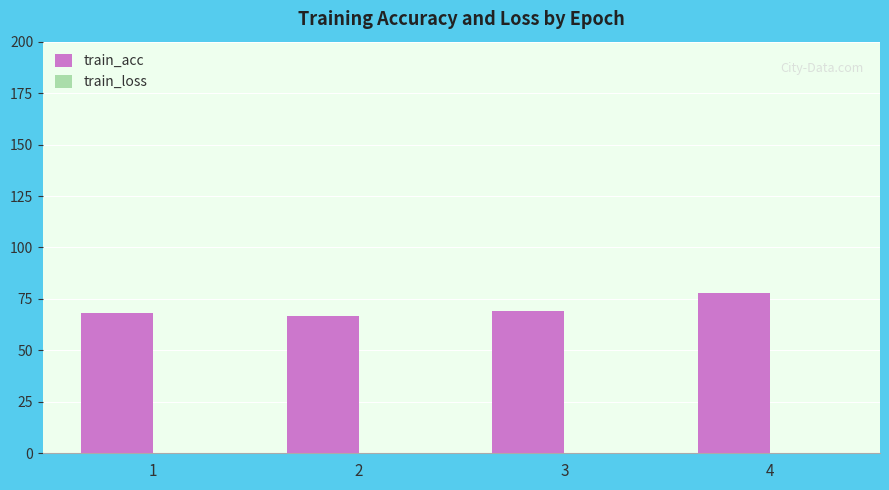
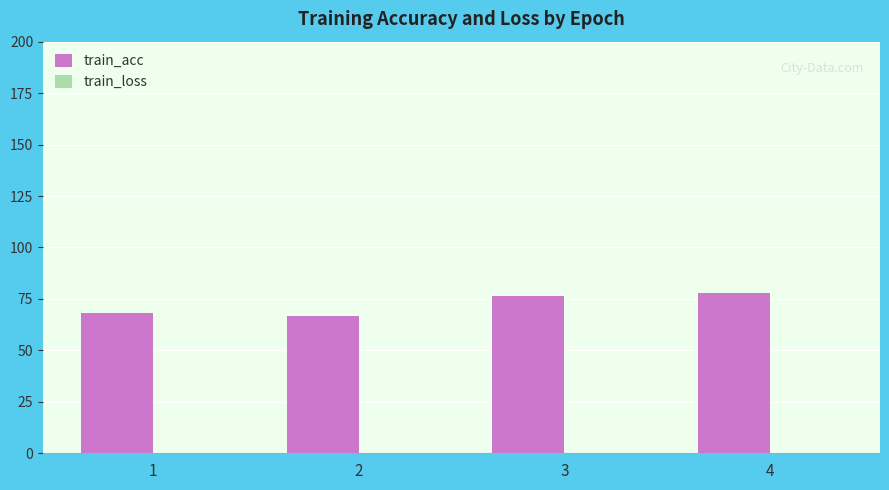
train_acc, 3: 69 -> 77
